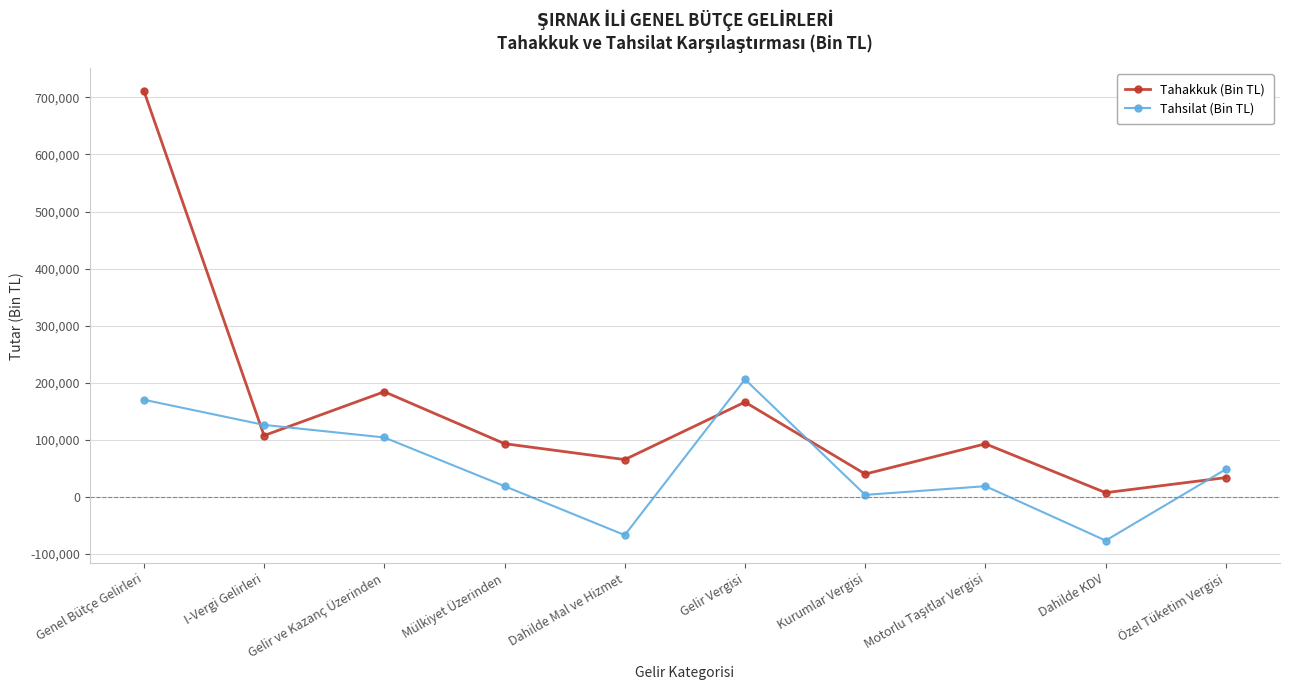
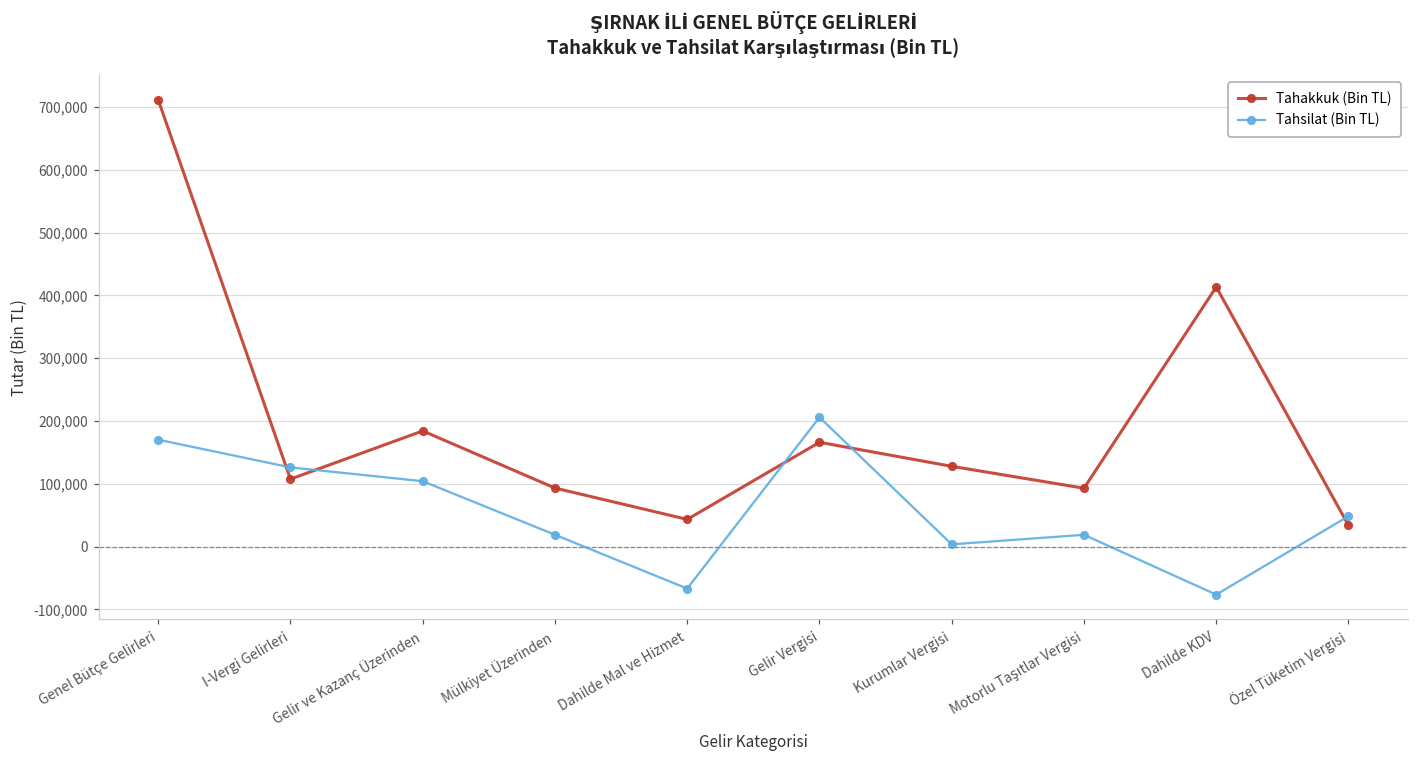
Tahakkuk (Bin TL), Dahilde Mal ve Hizmet: 70,000 -> 40,000
Tahakkuk (Bin TL), Kurumlar Vergisi: 40,000 -> 130,000
Tahakkuk (Bin TL), Dahilde KDV: 10,000 -> 410,000
